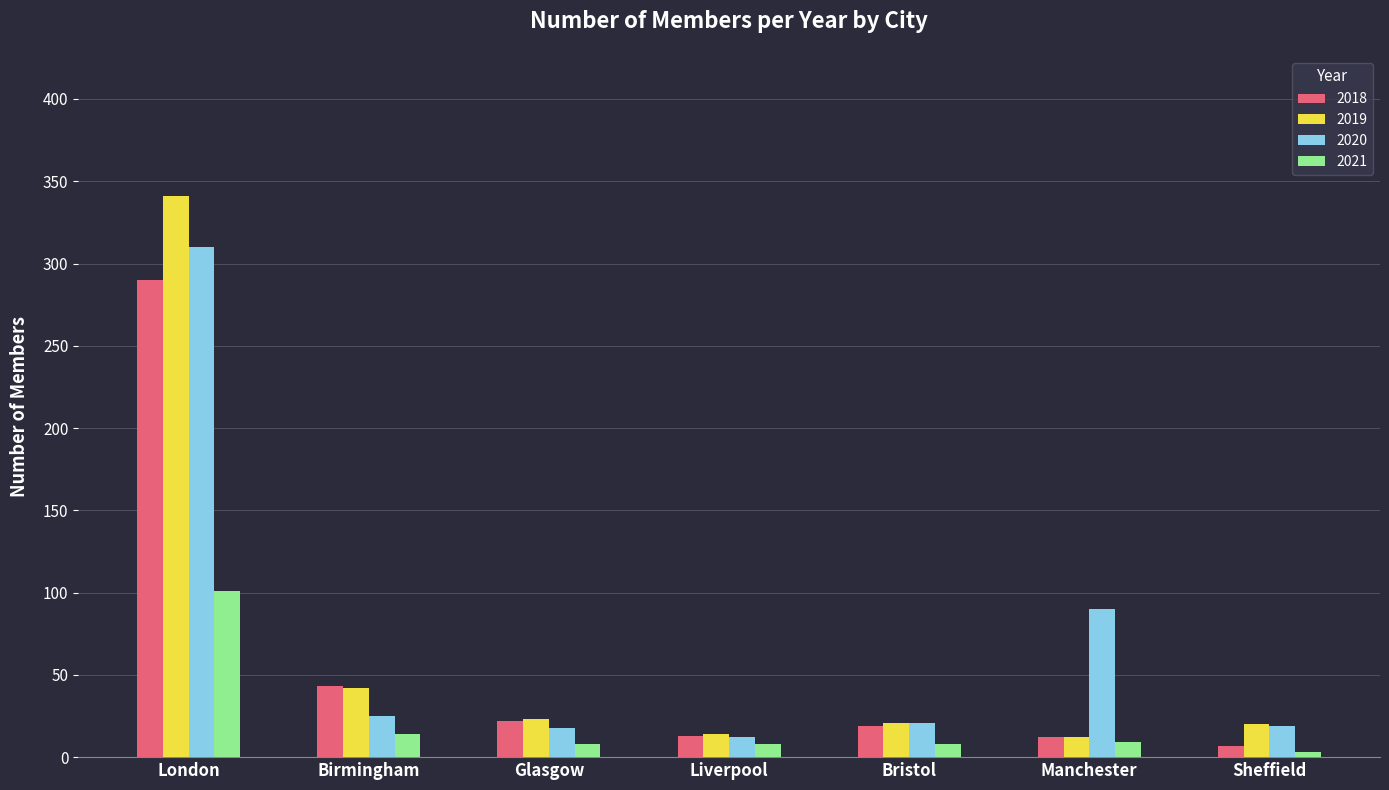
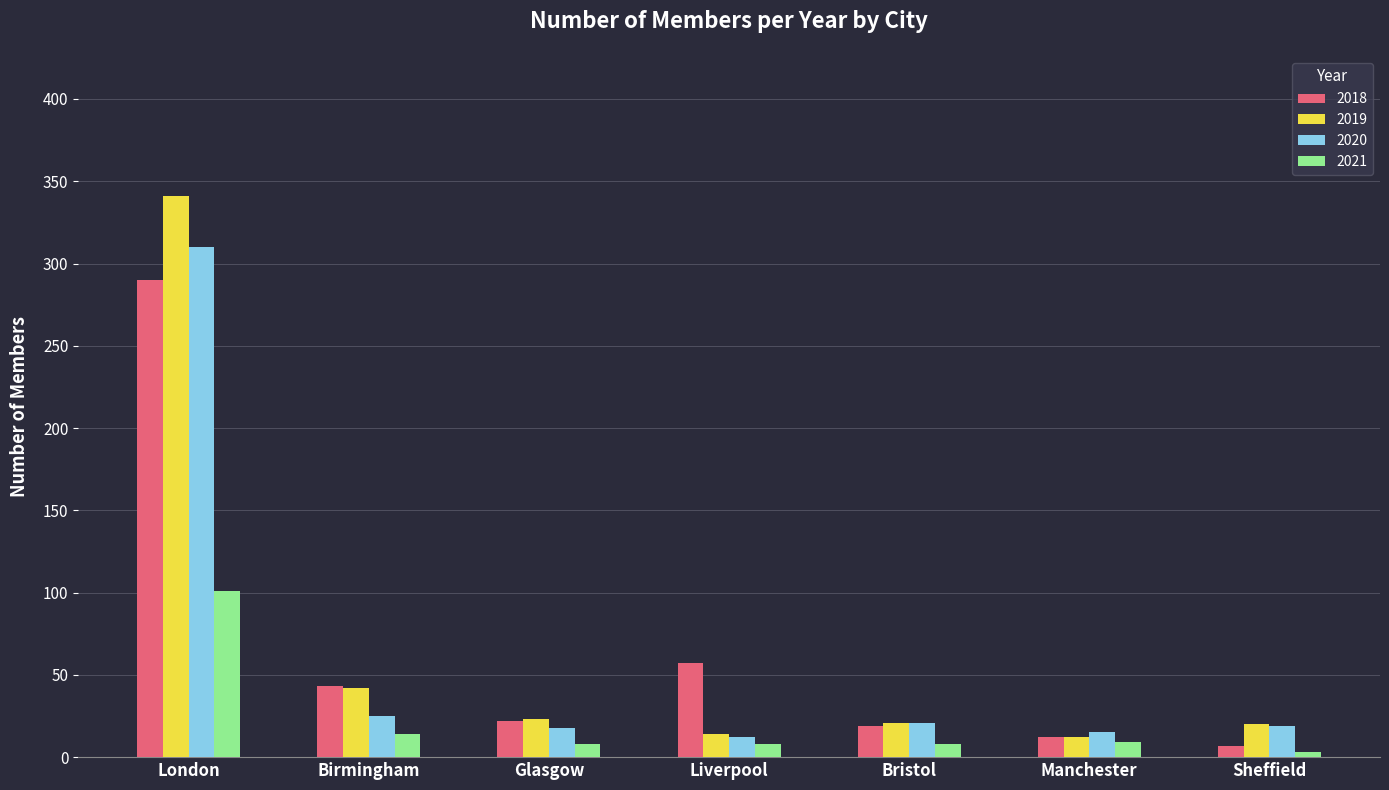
2018, Liverpool: 13 -> 57
2020, Manchester: 90 -> 15
